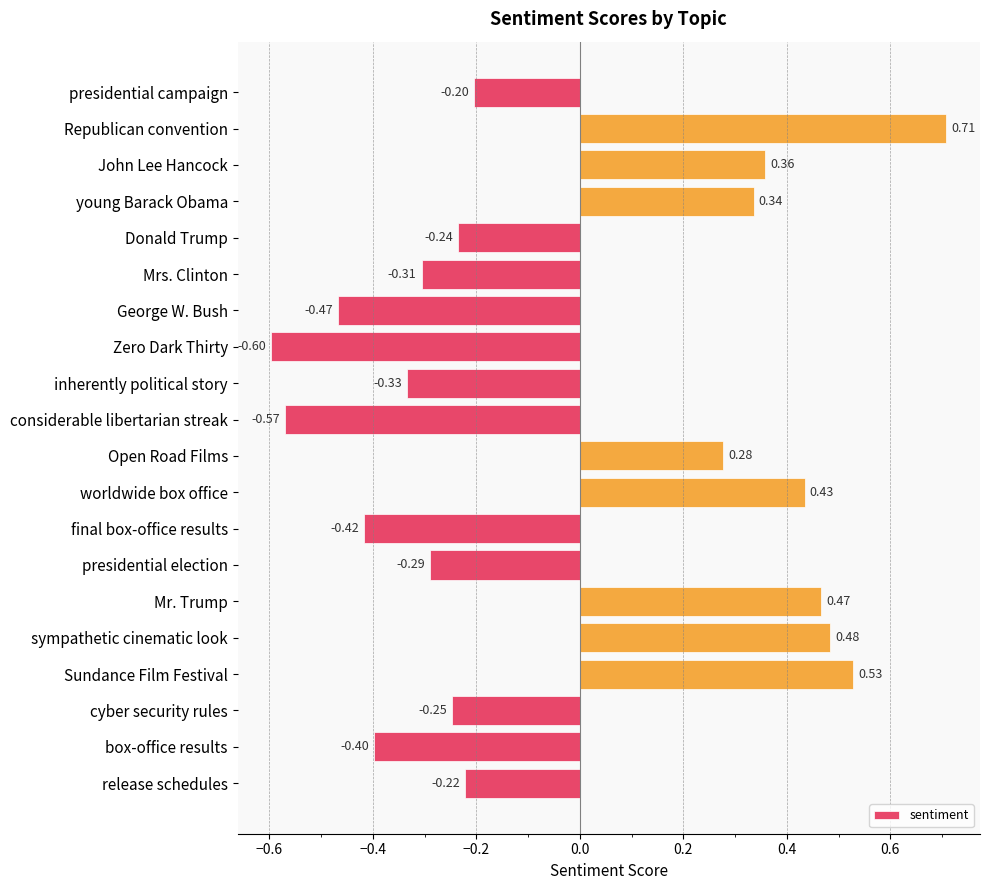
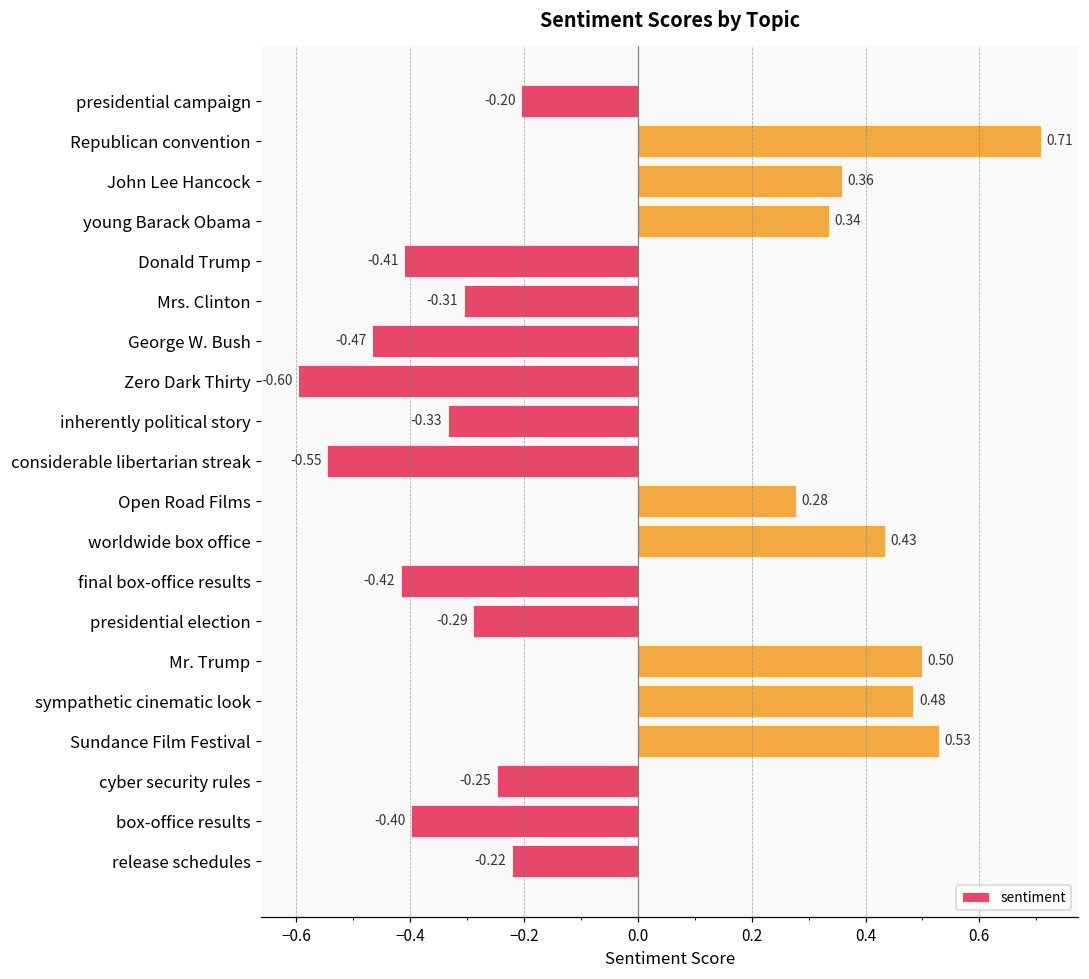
Donald Trump: -0.24 -> -0.41
considerable libertarian streak: -0.57 -> -0.55
Mr. Trump: 0.47 -> 0.50
